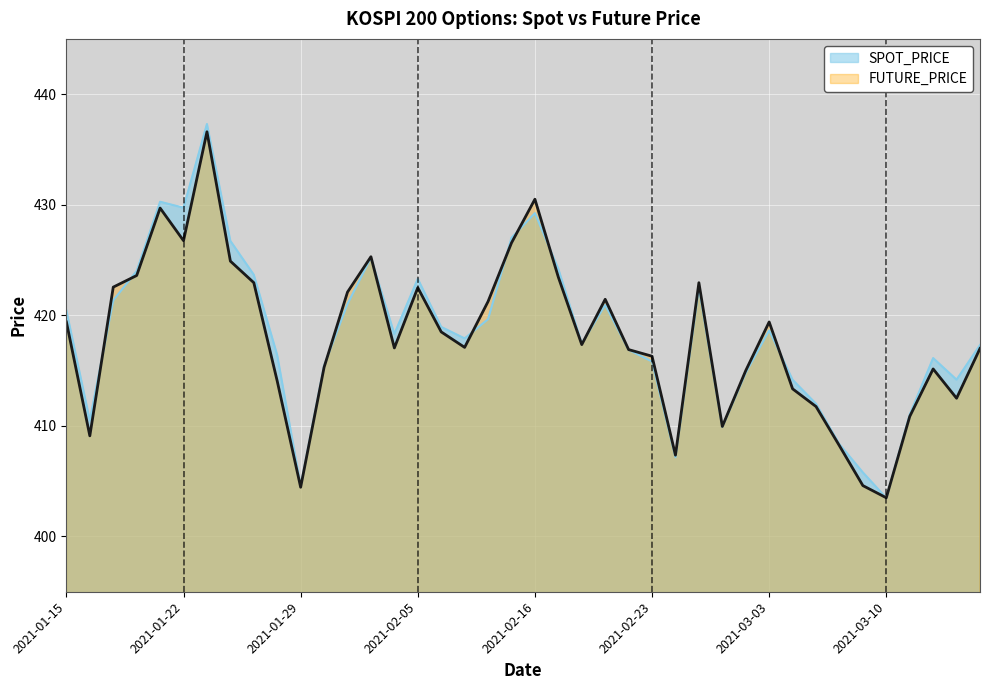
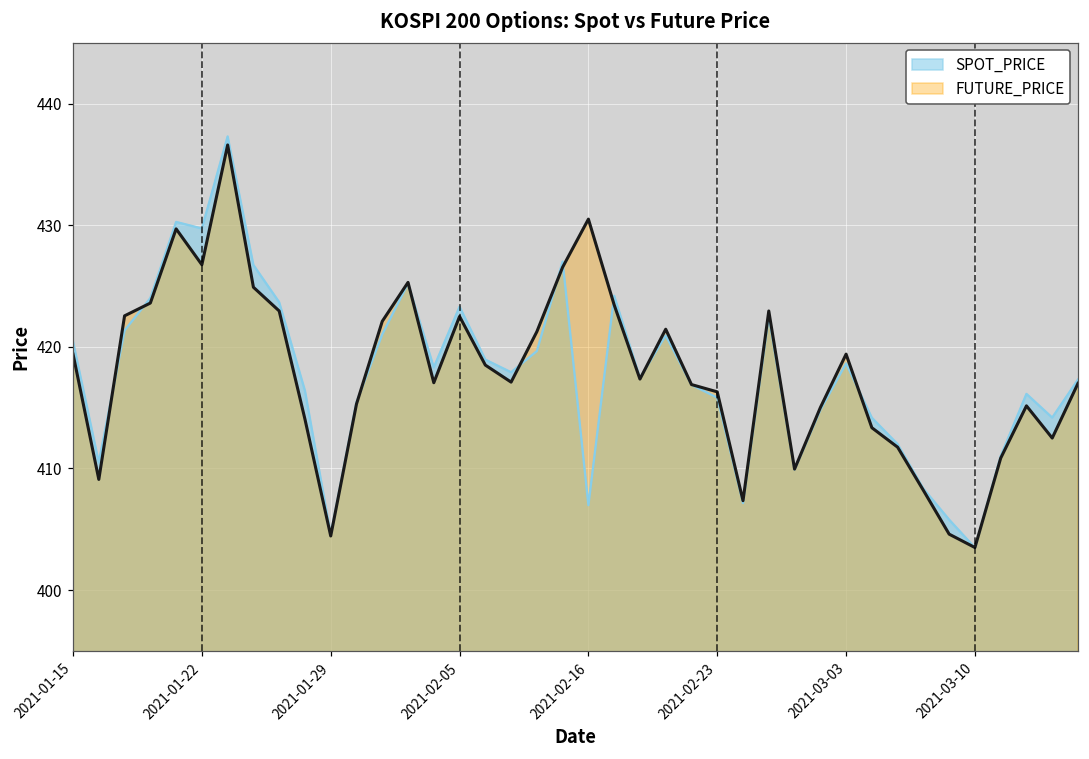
SPOT_PRICE, 2021-02-16: 429.2 -> 407.0
